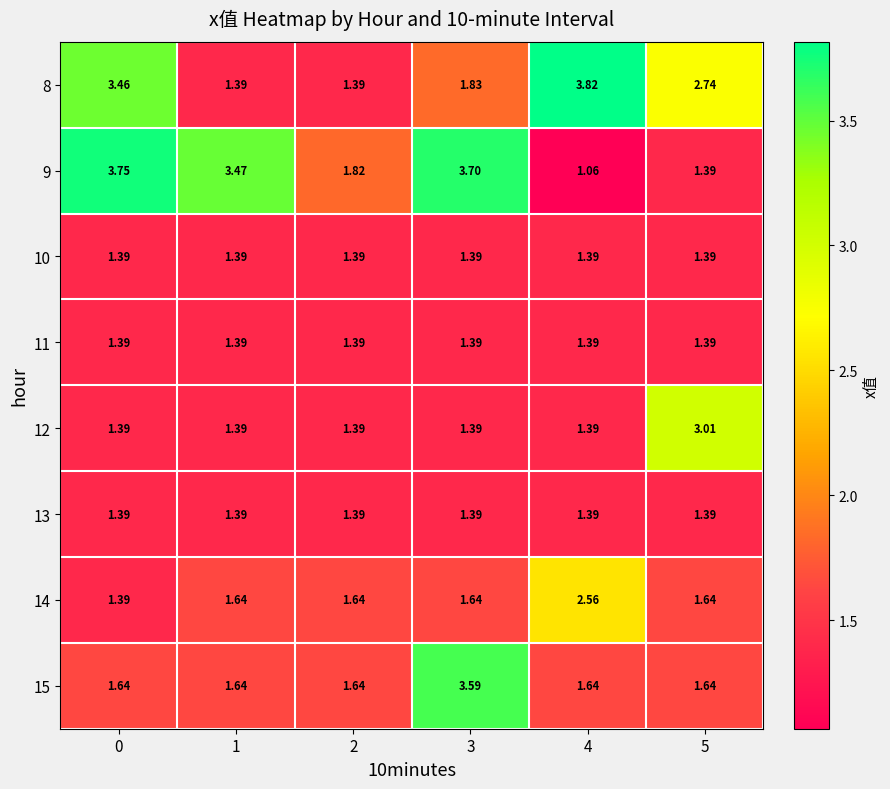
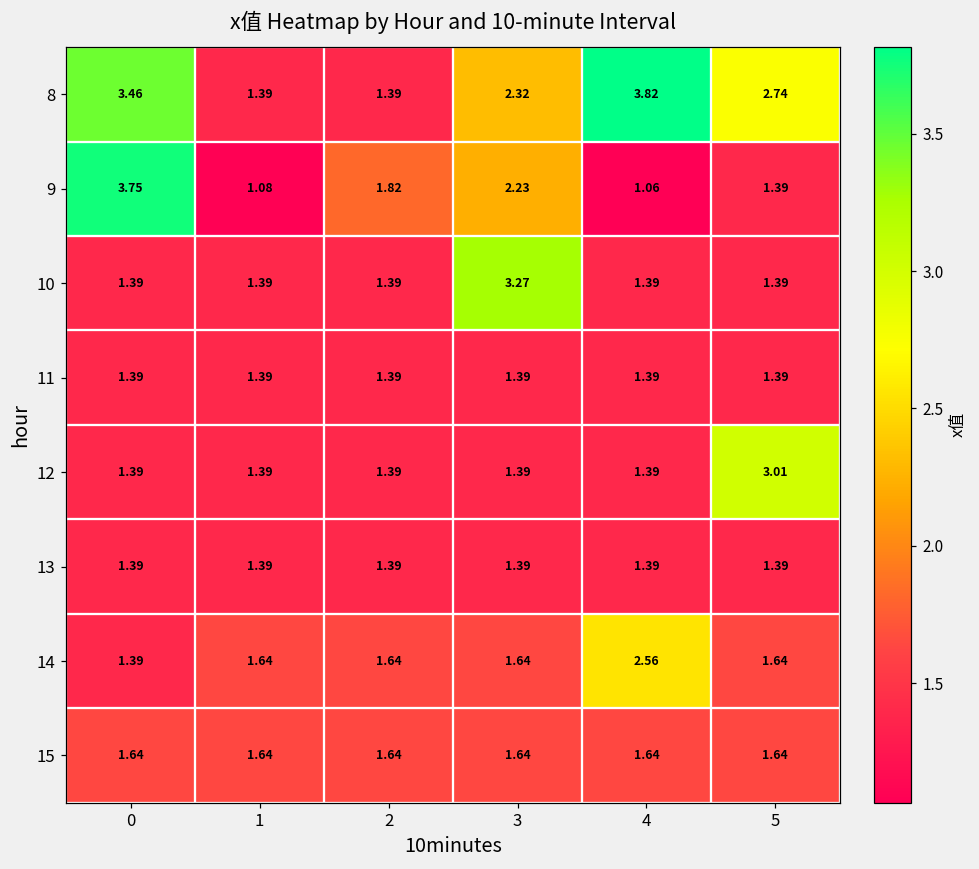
8, 3: 1.83 -> 2.32
9, 1: 3.47 -> 1.08
9, 3: 3.70 -> 2.23
10, 3: 1.39 -> 3.27
15, 3: 3.59 -> 1.64
